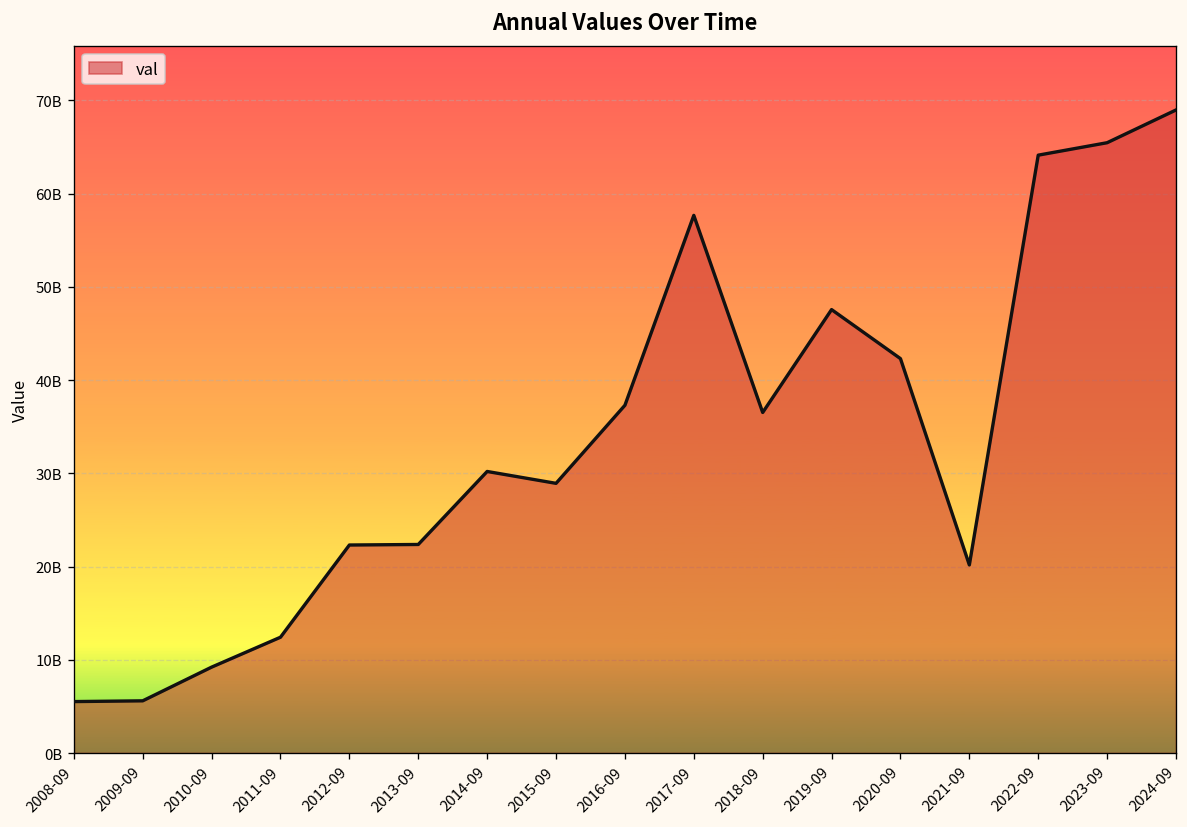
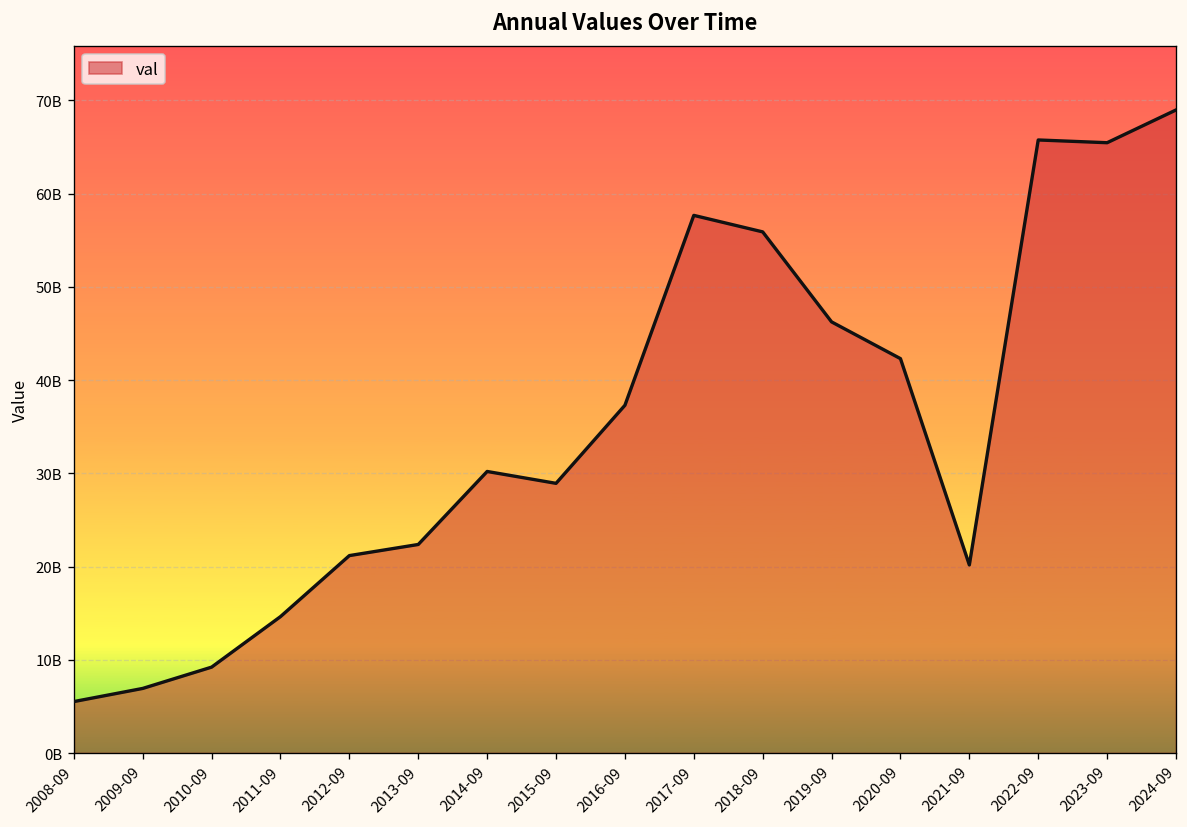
2009-09: 6000000000 -> 7000000000
2011-09: 12000000000 -> 15000000000
2012-09: 22000000000 -> 21000000000
2018-09: 37000000000 -> 56000000000
2019-09: 48000000000 -> 46000000000
2022-09: 64000000000 -> 66000000000
